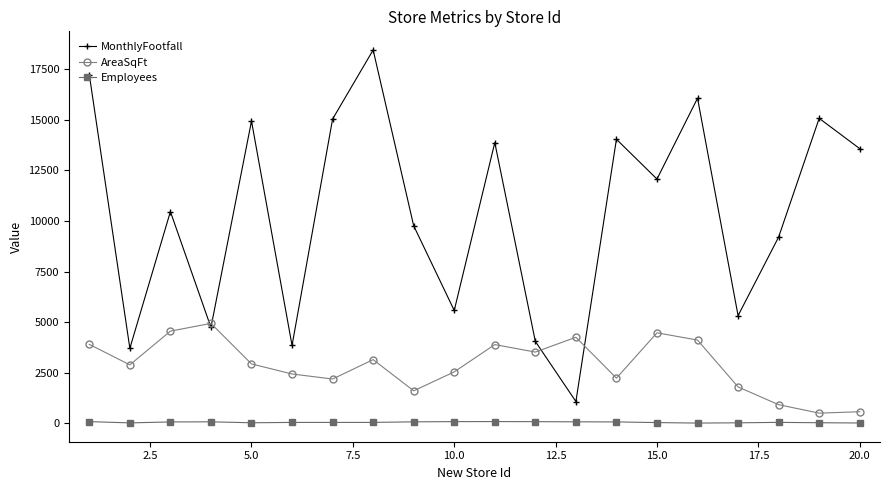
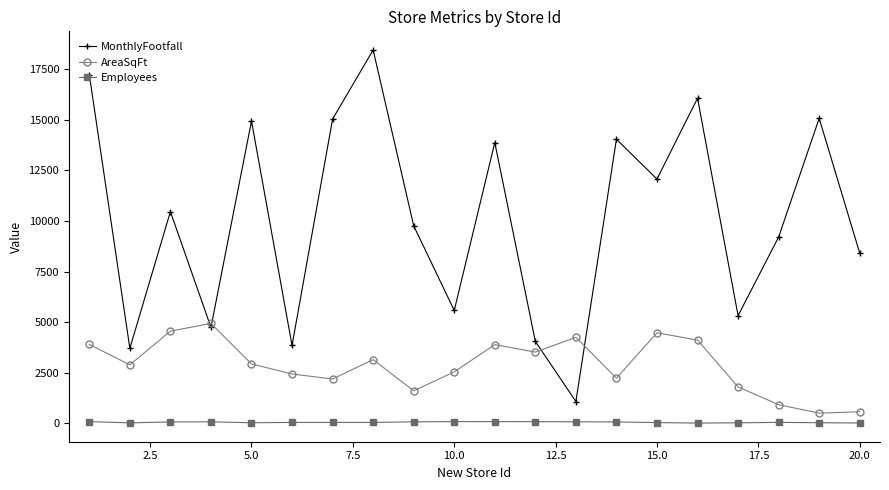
MonthlyFootfall, 20.0: 13600 -> 8400
